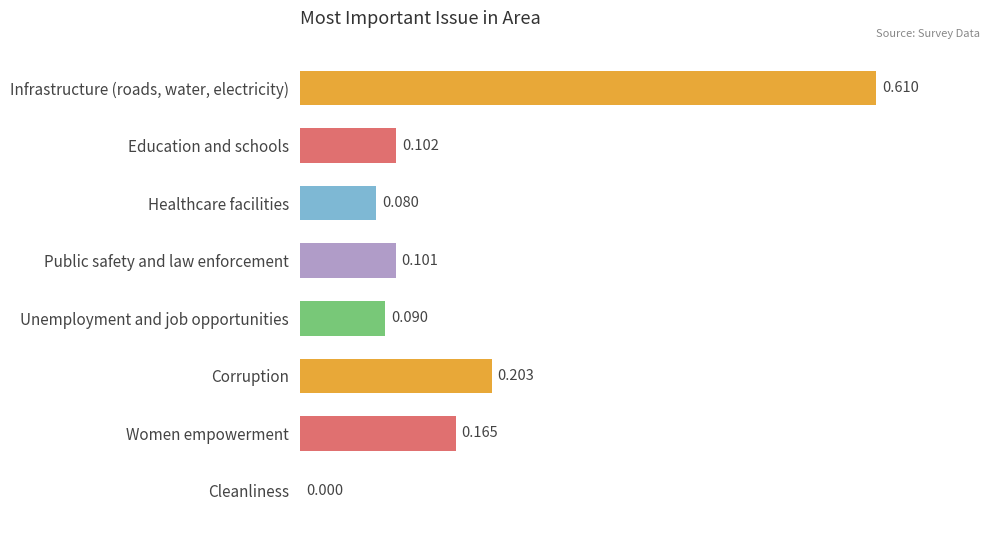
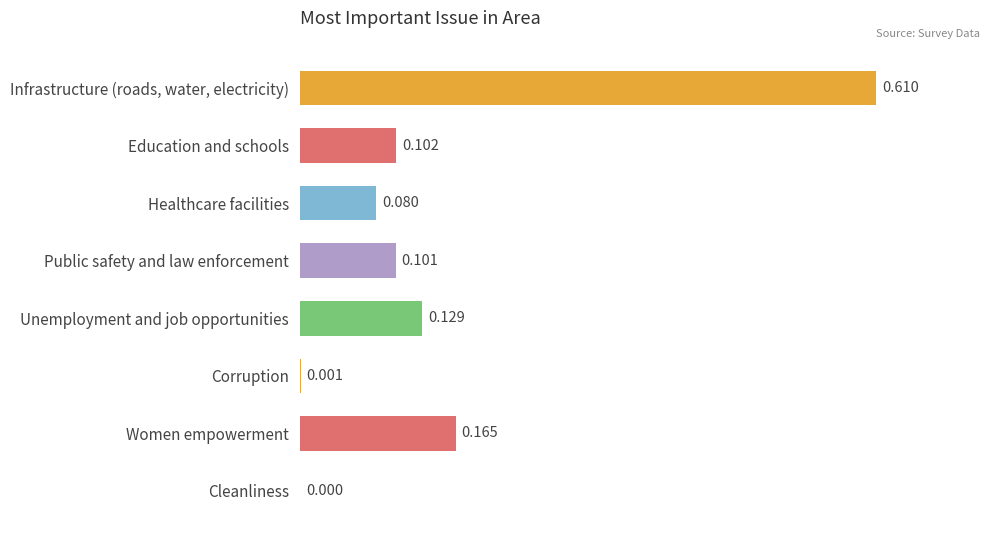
Unemployment and job opportunities: 0.090 -> 0.129
Corruption: 0.203 -> 0.001
